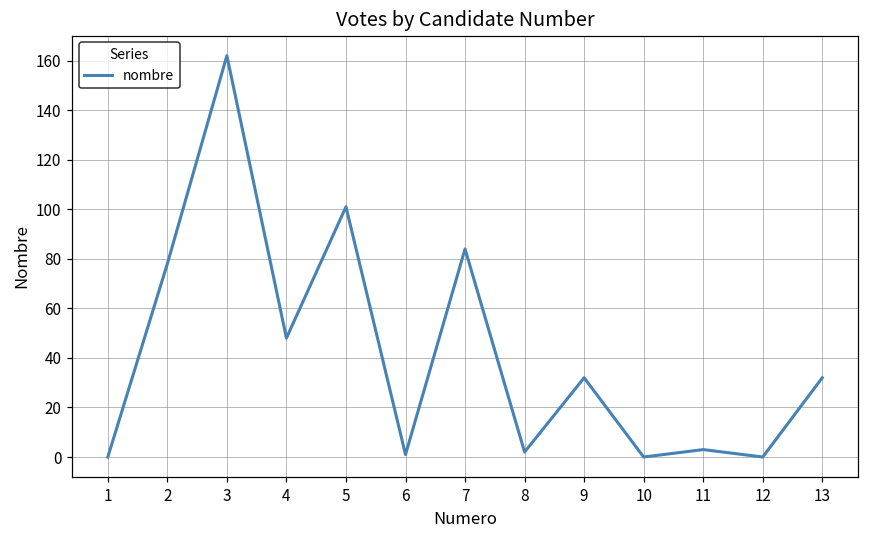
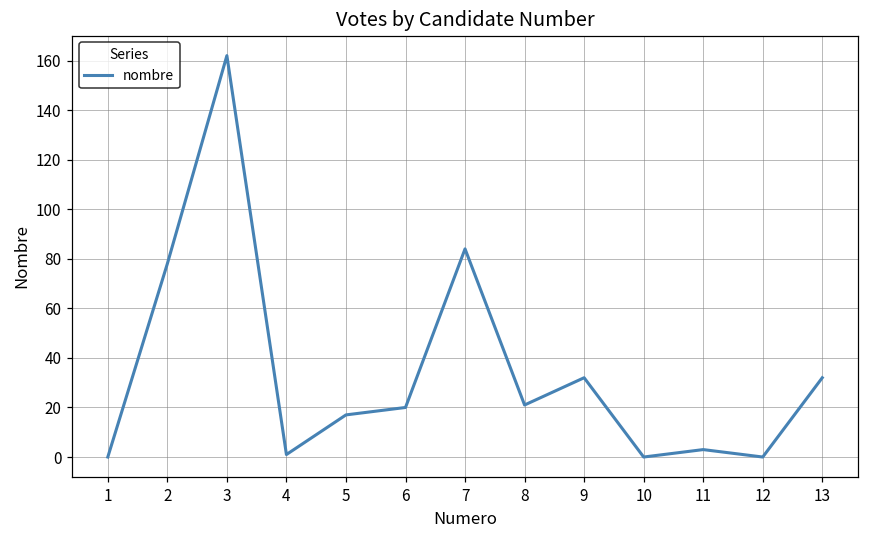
4: 48 -> 1
5: 101 -> 17
6: 1 -> 20
8: 2 -> 21
